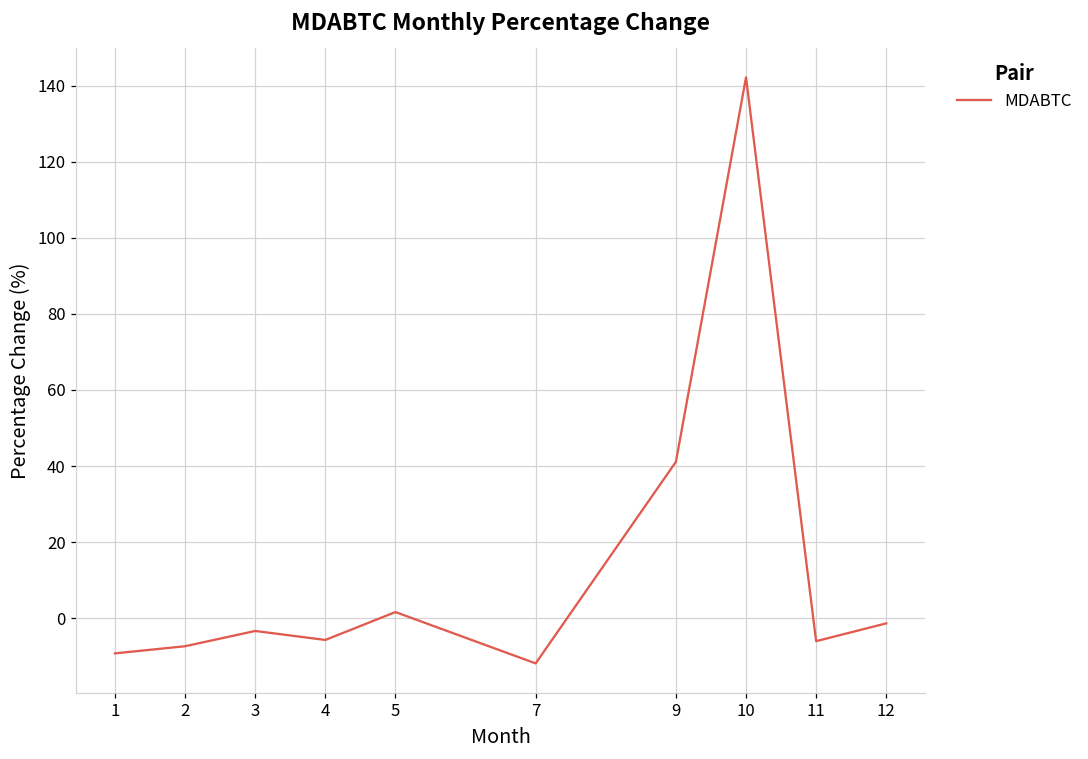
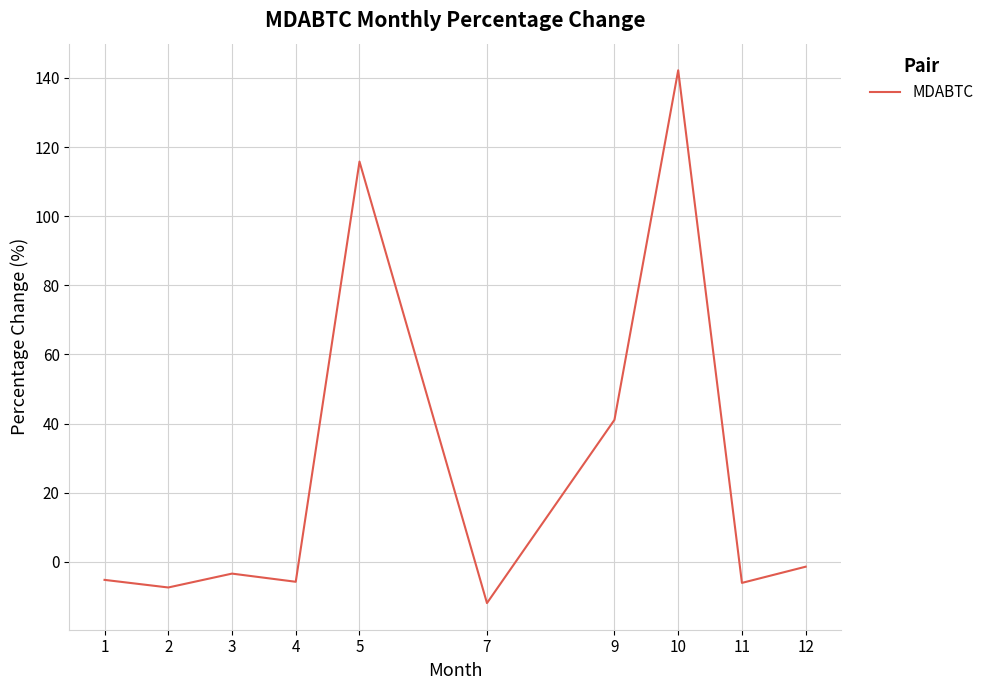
1: -9 -> -5
5: 2 -> 116
